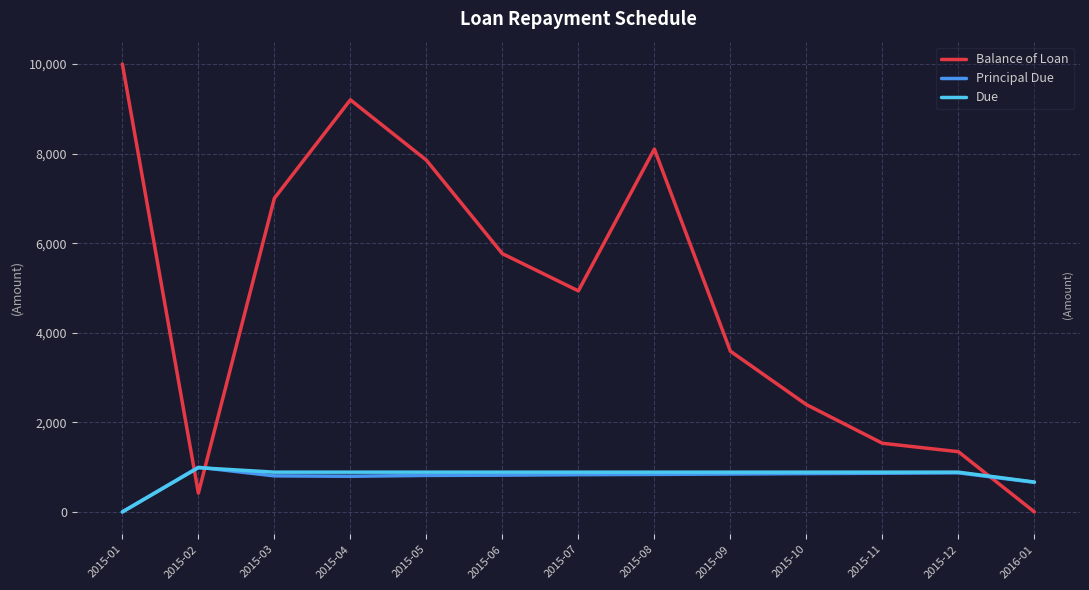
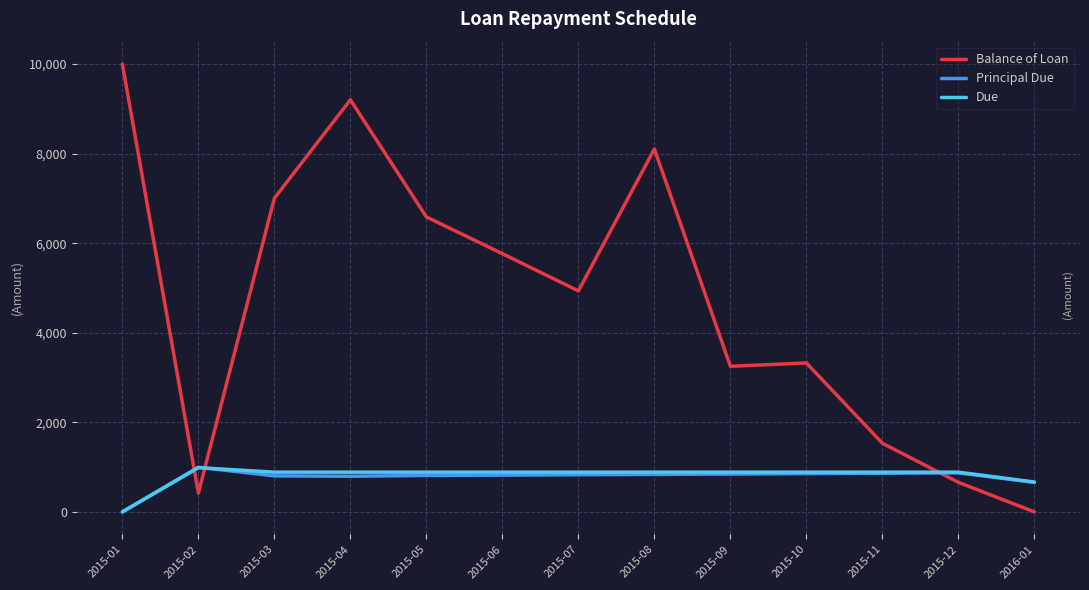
Balance of Loan, 2015-05: 7,900 -> 6,600
Balance of Loan, 2015-09: 3,600 -> 3,300
Balance of Loan, 2015-10: 2,400 -> 3,300
Balance of Loan, 2015-12: 1,300 -> 700
